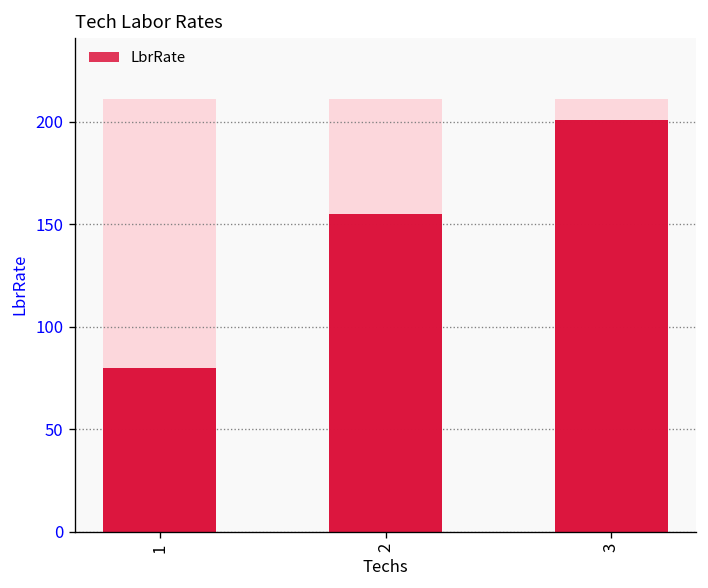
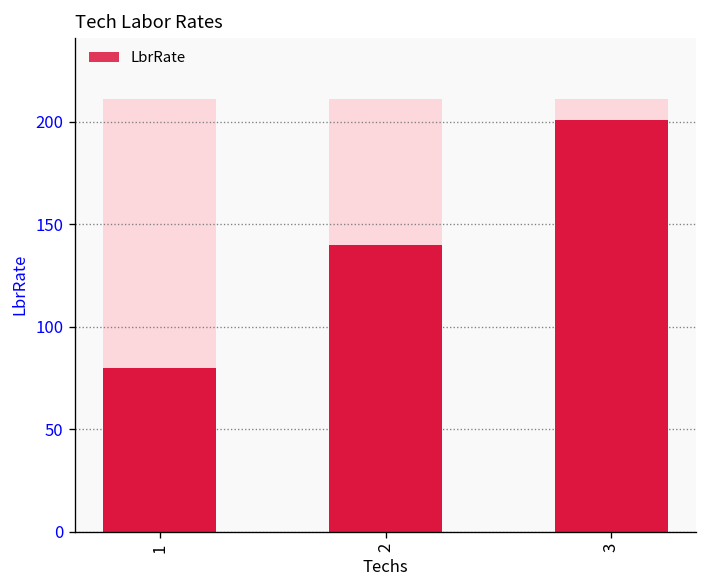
LbrRate, 2: 155 -> 140
